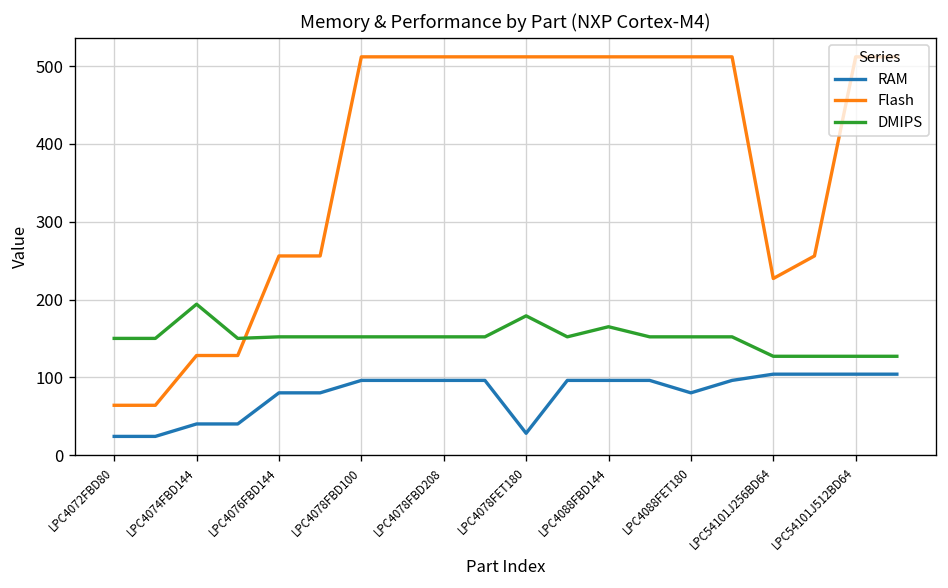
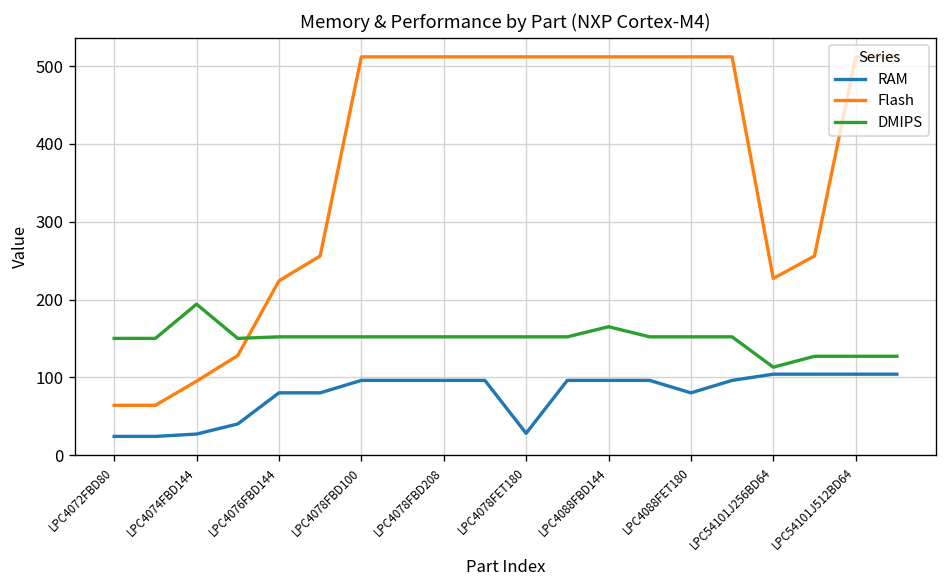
RAM, LPC4074FBD144: 40 -> 30
Flash, LPC4074FBD144: 130 -> 100
Flash, LPC4076FBD144: 260 -> 220
DMIPS, LPC4078FET180: 180 -> 150
DMIPS, LPC54101J256BD64: 130 -> 110
